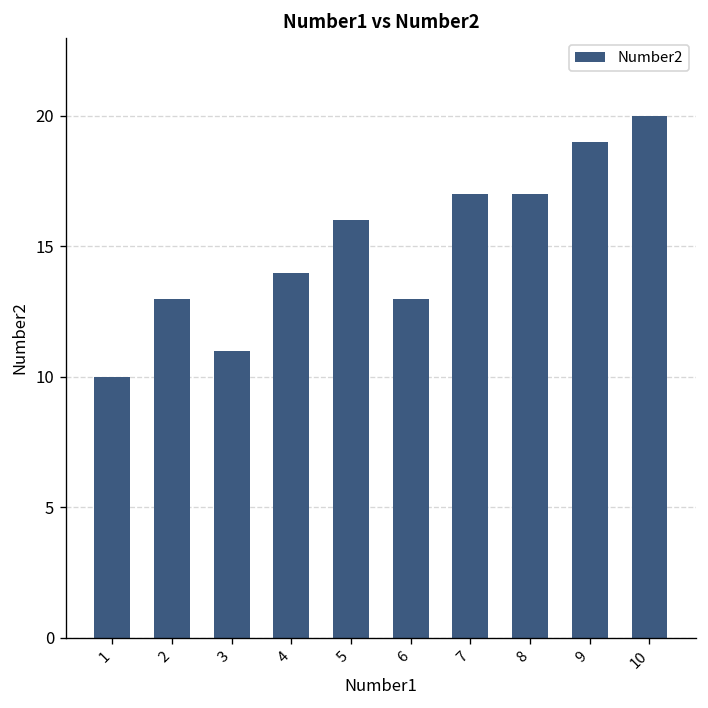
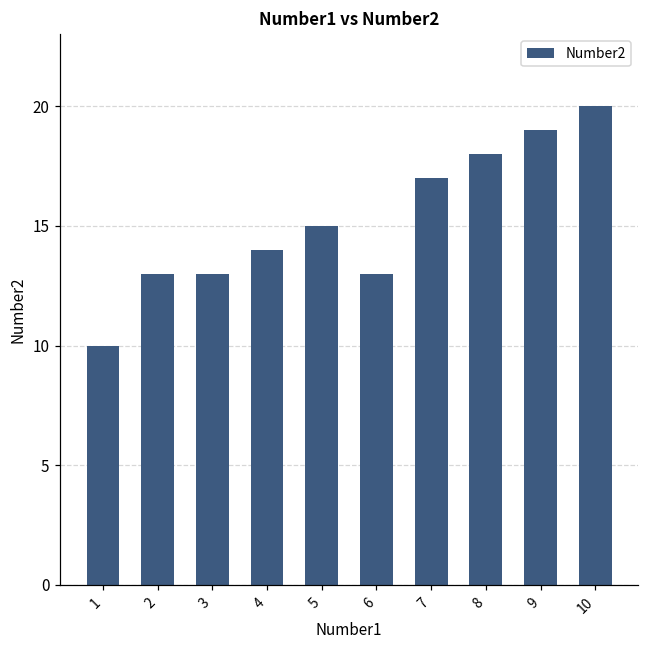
3: 11 -> 13
5: 16 -> 15
8: 17 -> 18
